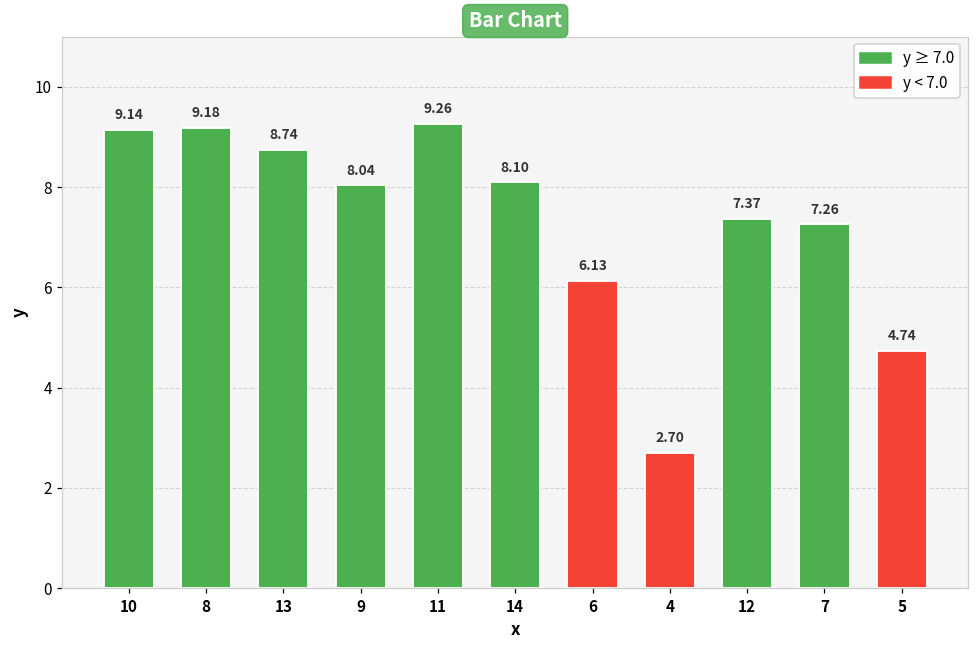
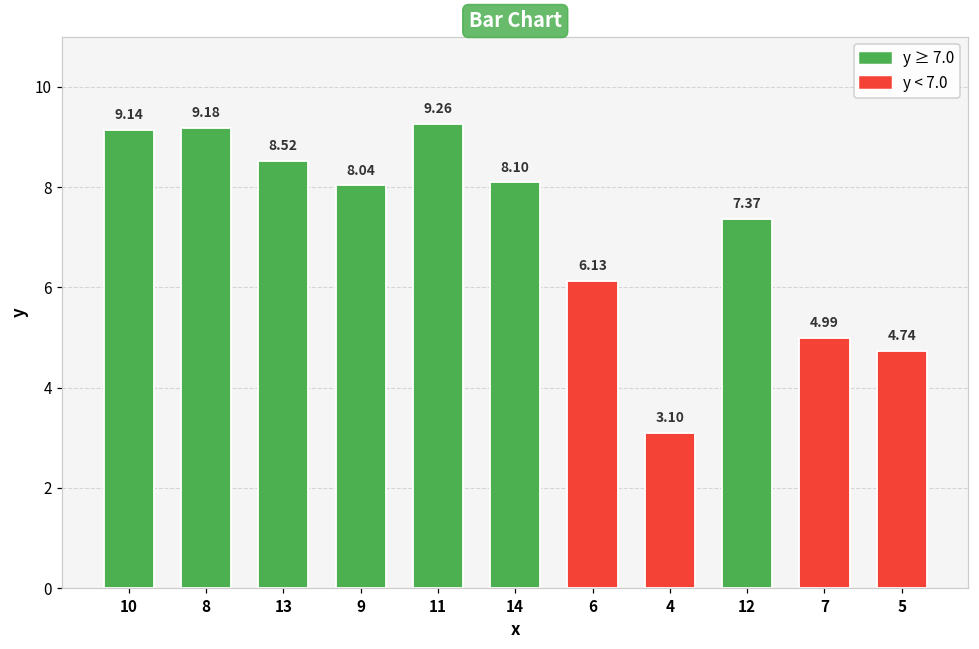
13: 8.74 -> 8.52
4: 2.70 -> 3.10
7: 7.26 -> 4.99
